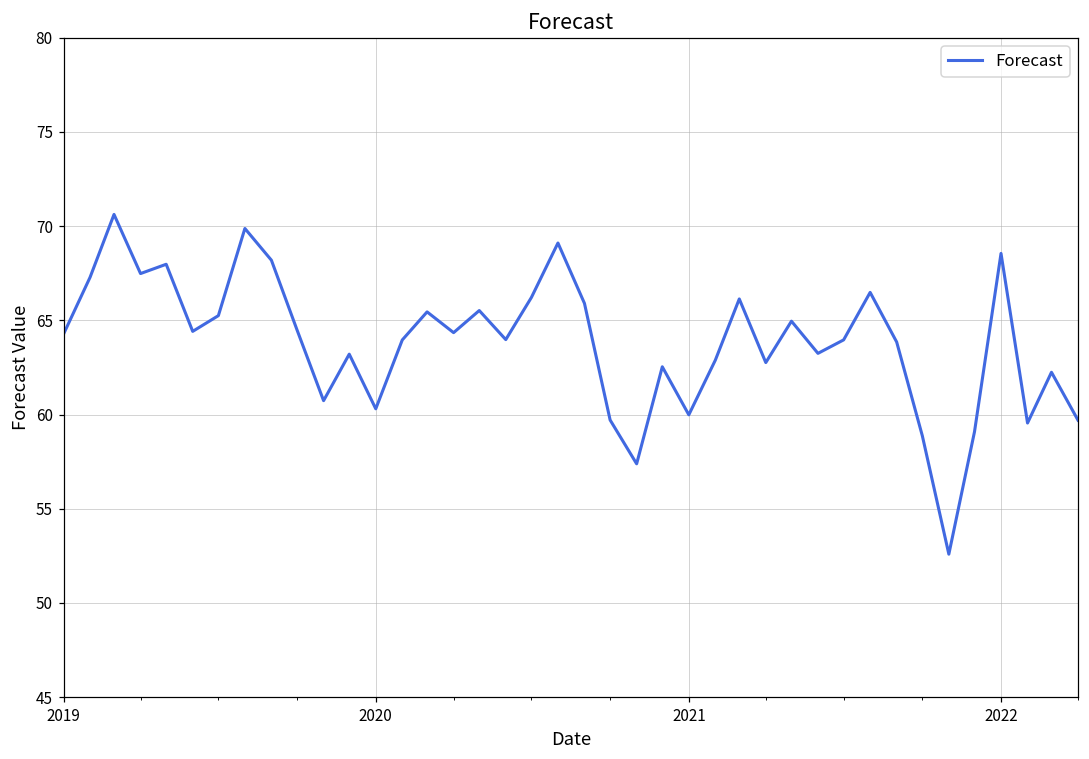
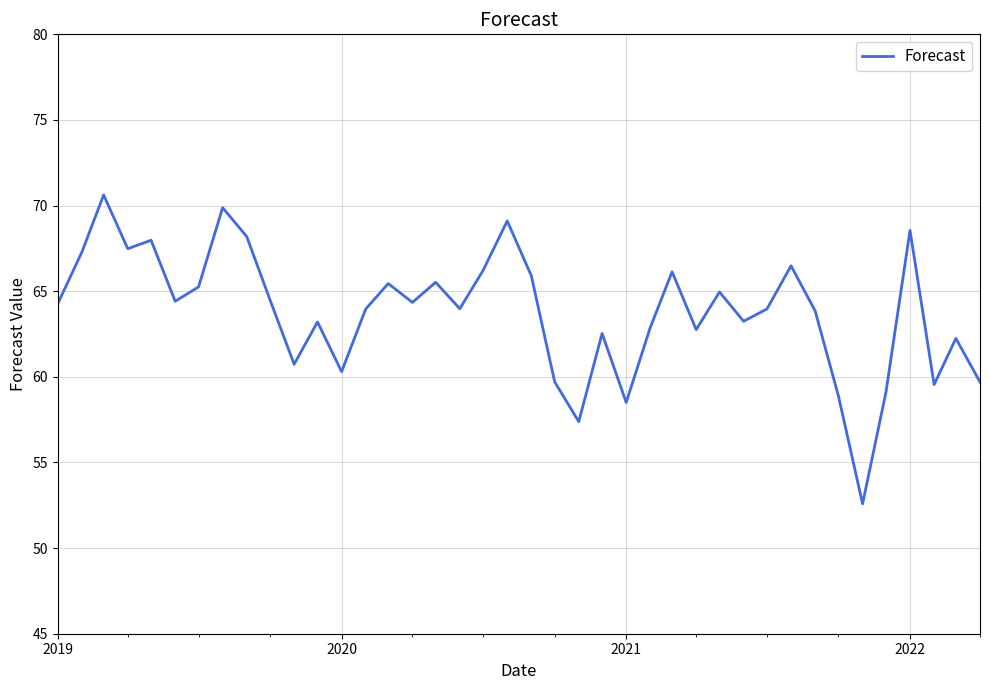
2021: 60.0 -> 58.5
